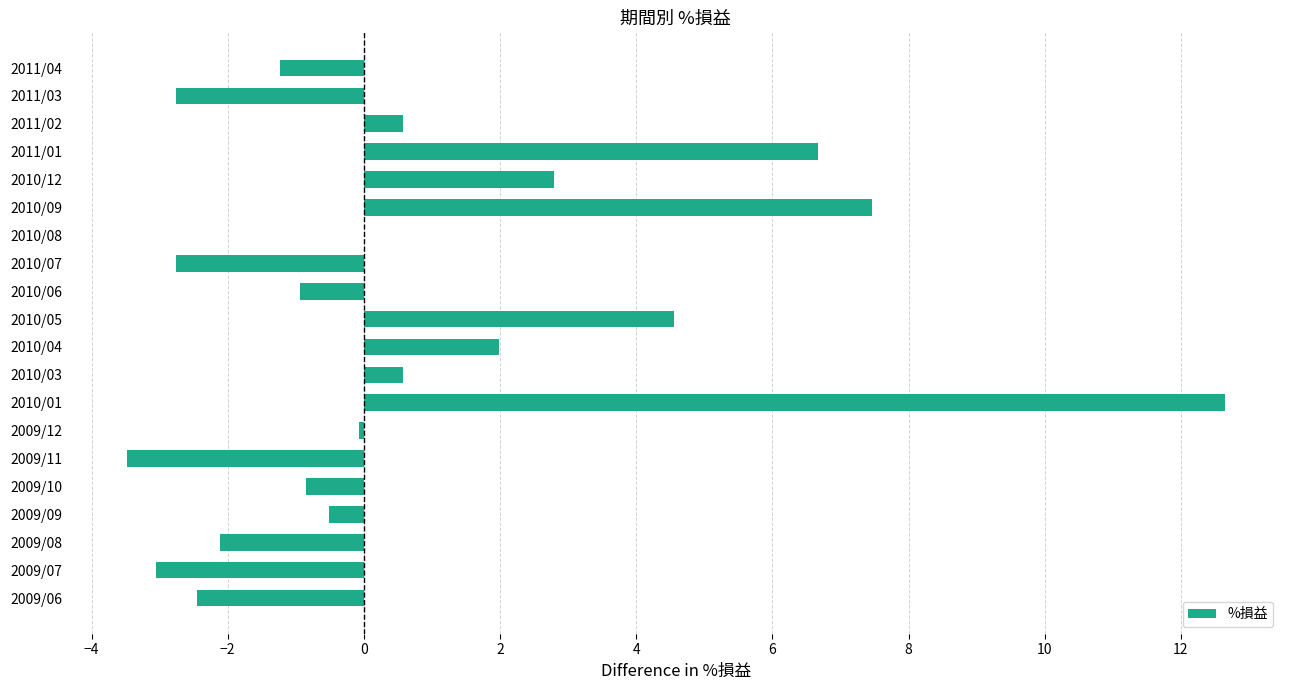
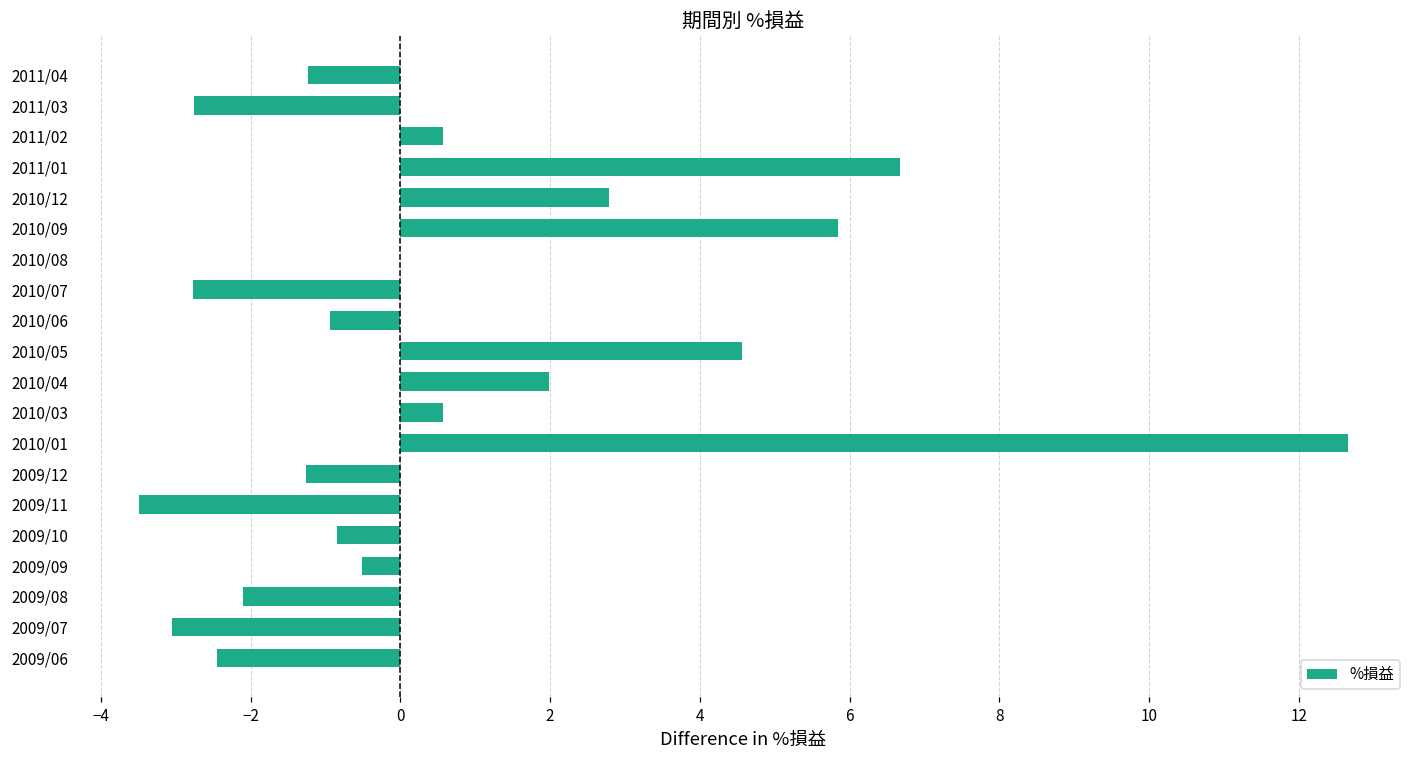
2010/09: 7.5 -> 5.9
2009/12: -0.1 -> -1.3
